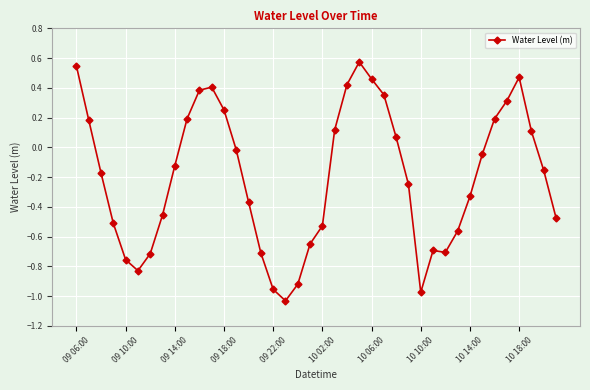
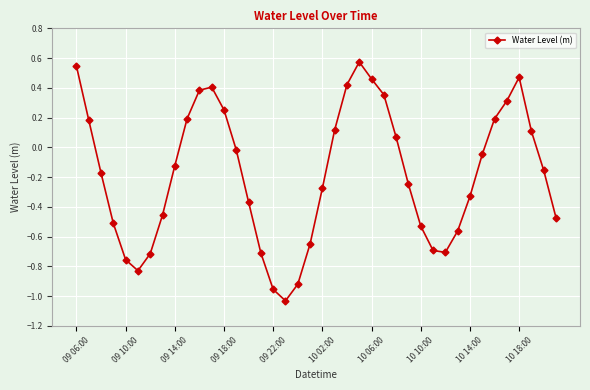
10 02:00: -0.53 -> -0.27
10 10:00: -0.97 -> -0.53
